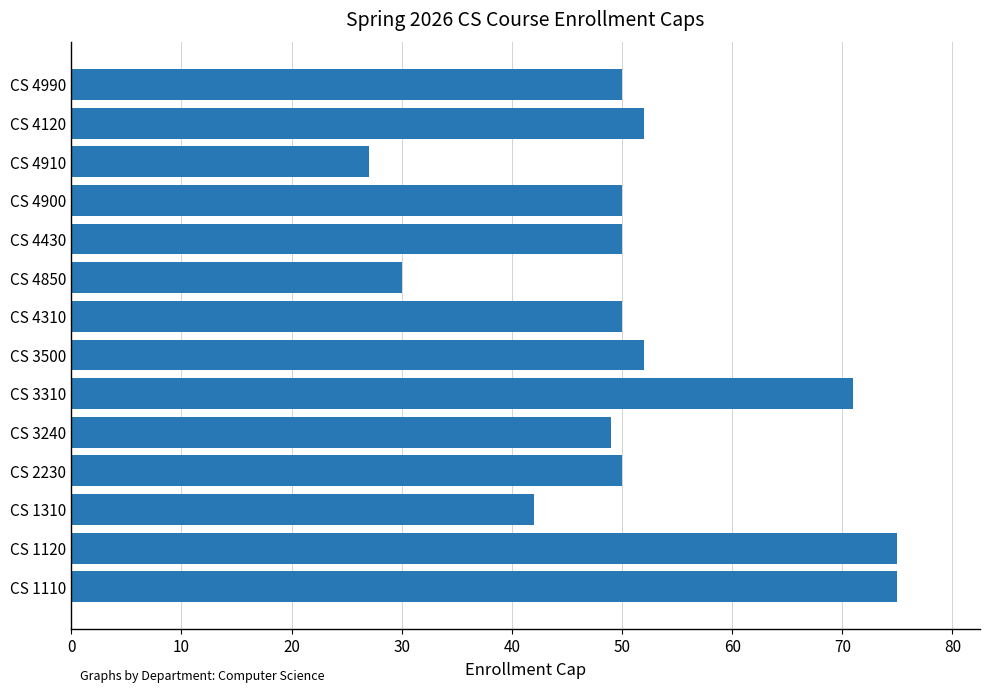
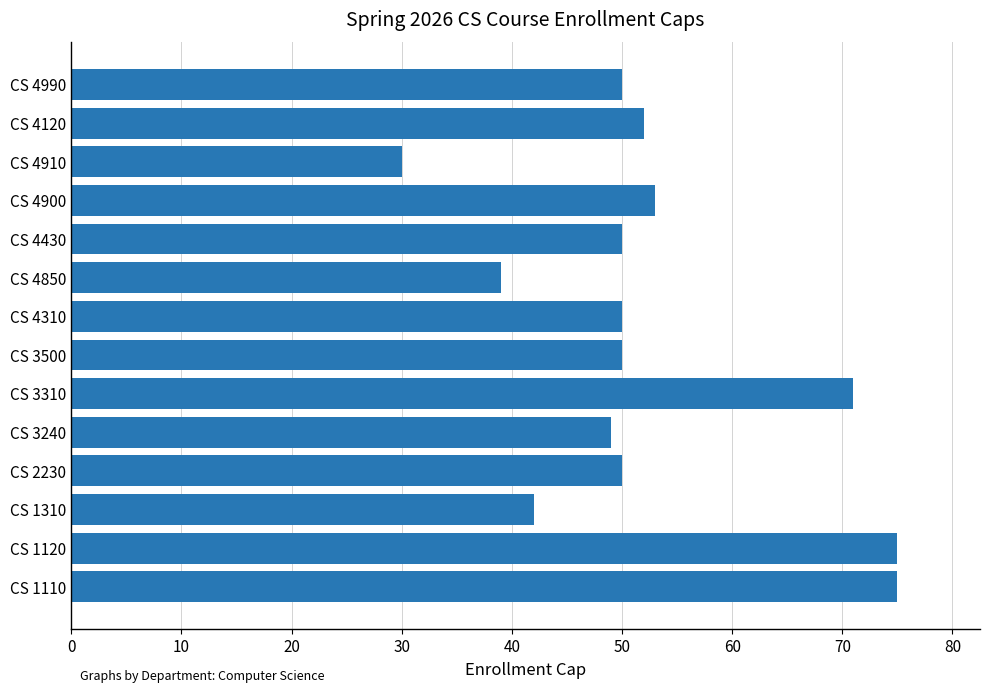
CS 4910: 27 -> 30
CS 4900: 50 -> 53
CS 4850: 30 -> 39
CS 3500: 52 -> 50
